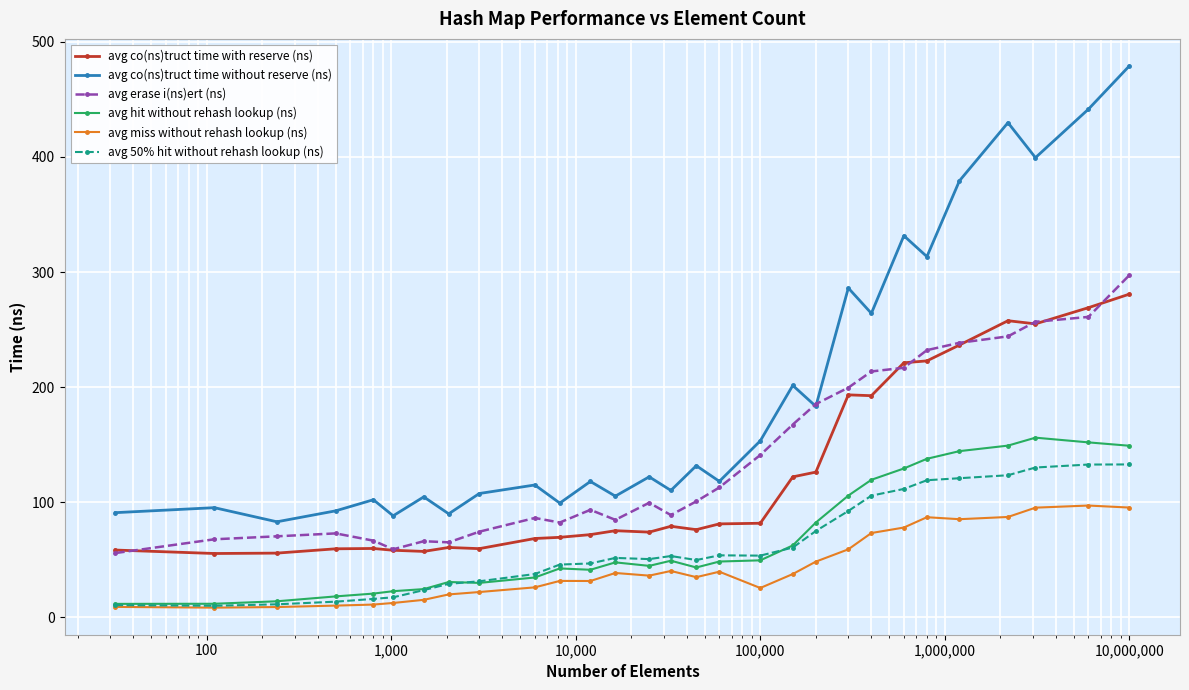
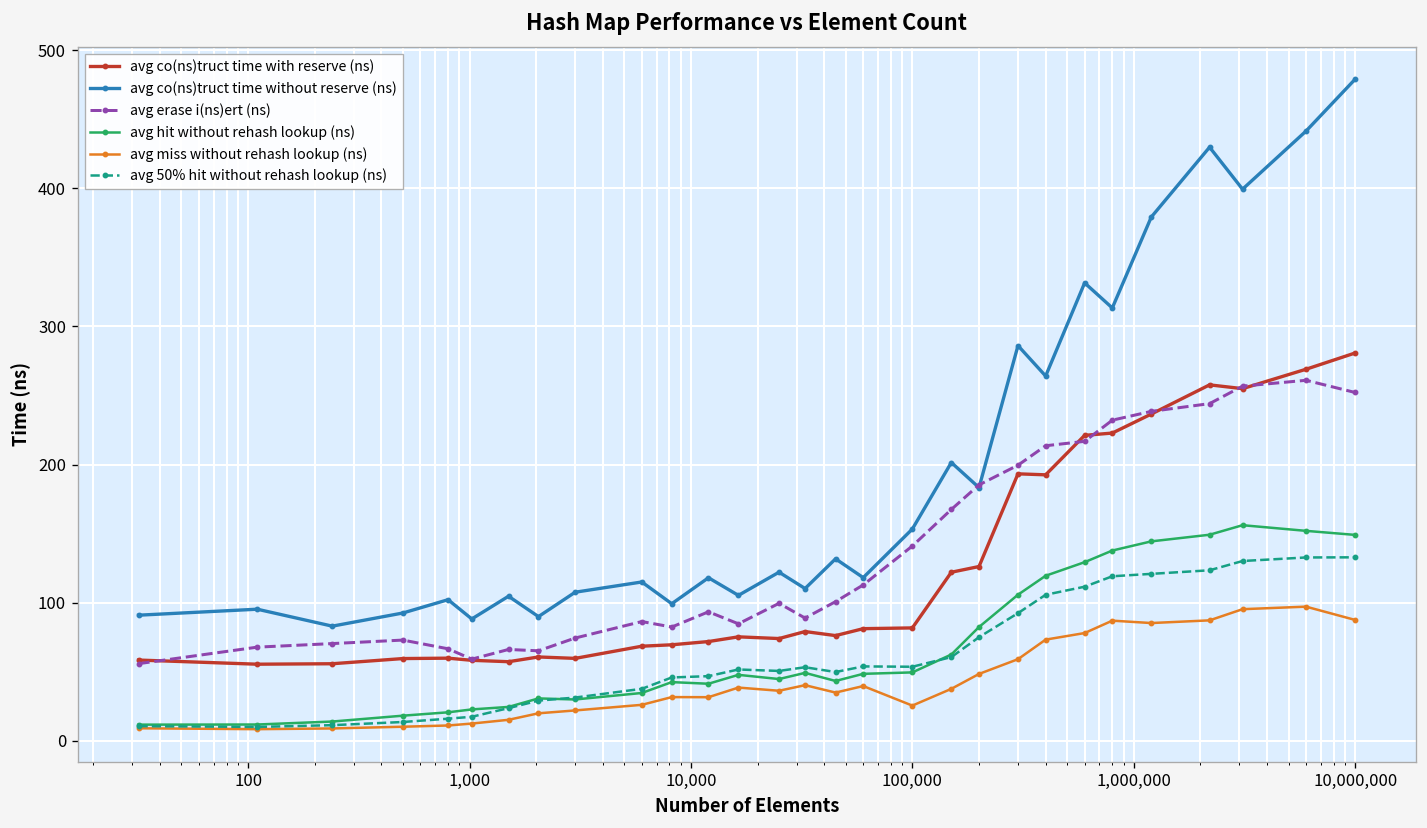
avg erase i(ns)ert (ns), 10,000,000: 297 -> 252
avg miss without rehash lookup (ns), 10,000,000: 95 -> 87
